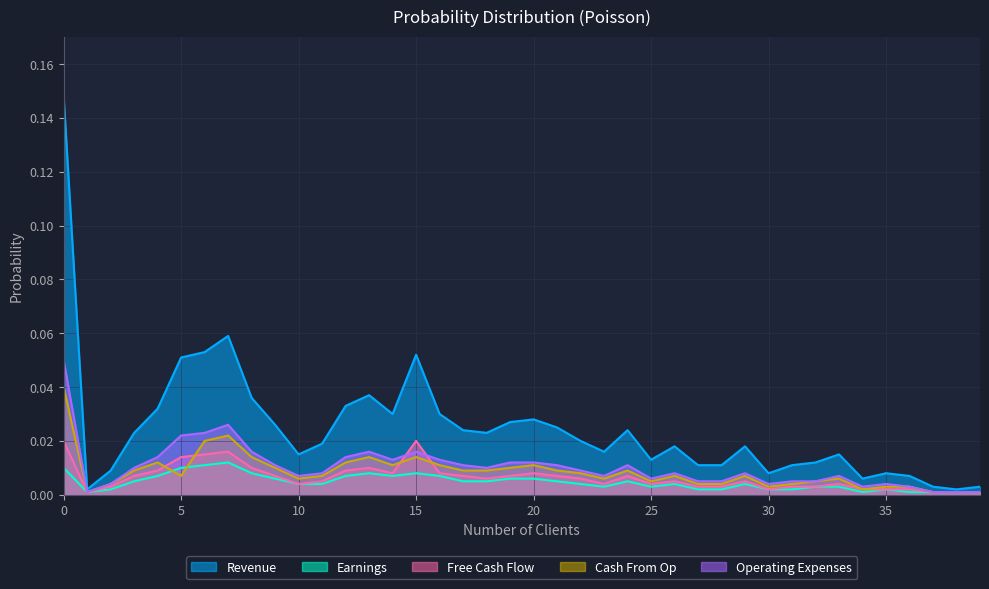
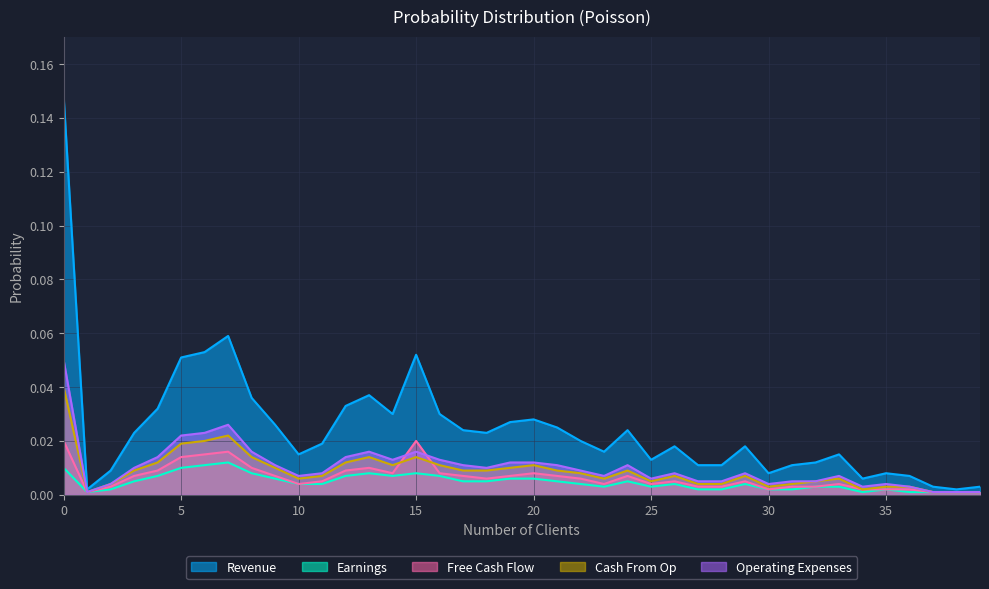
Cash From Op, 5: 0.007 -> 0.019
